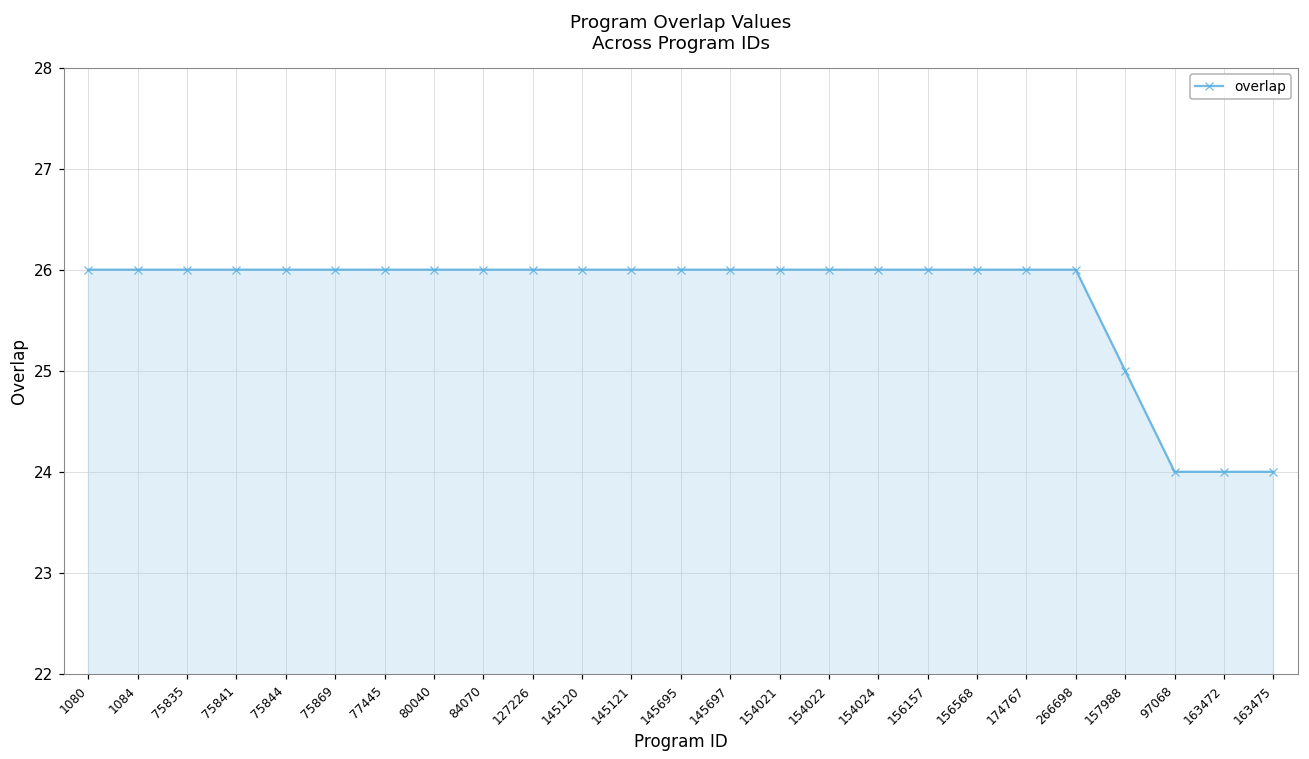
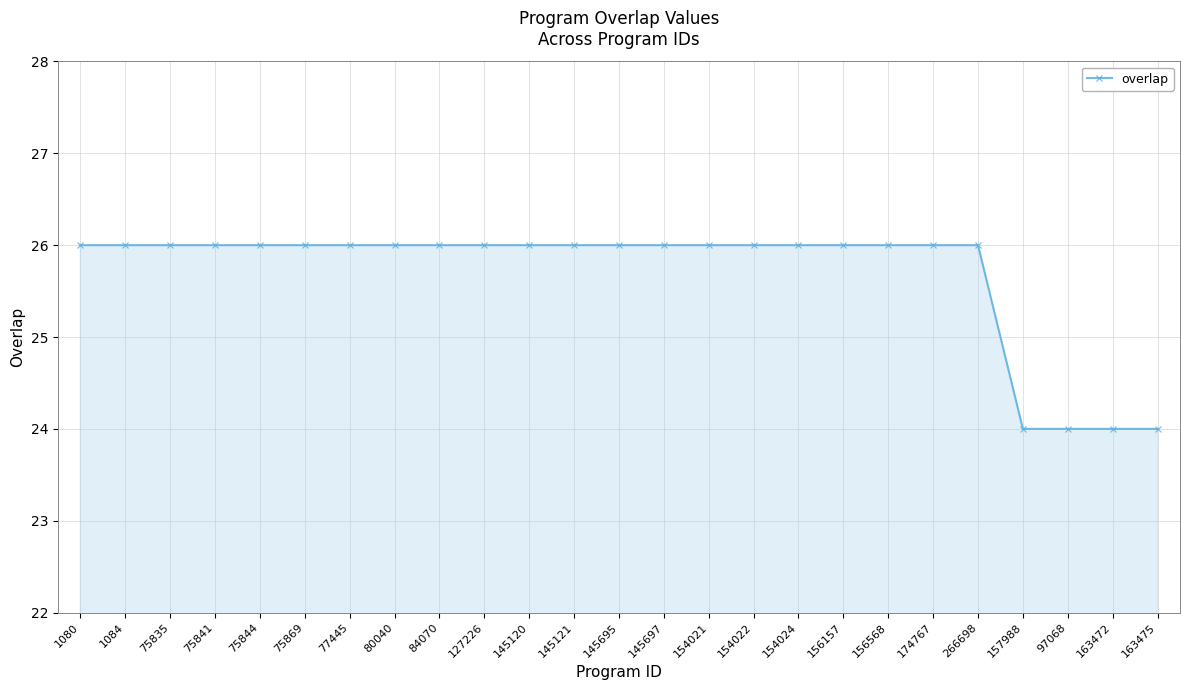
157988: 25 -> 24
